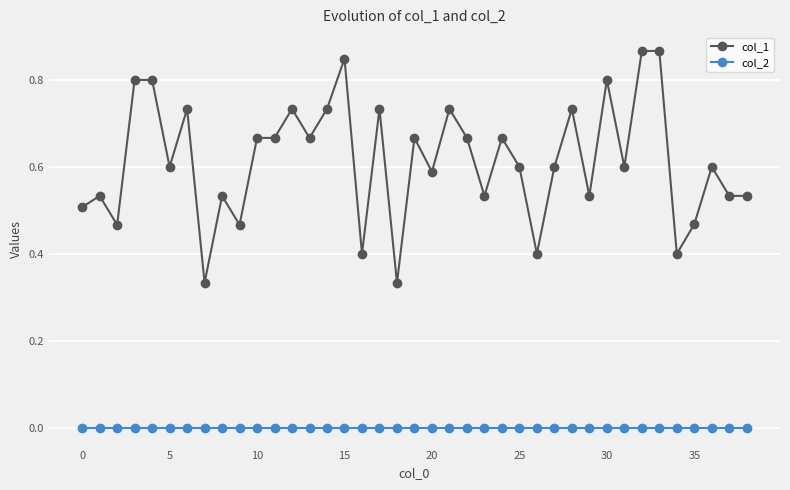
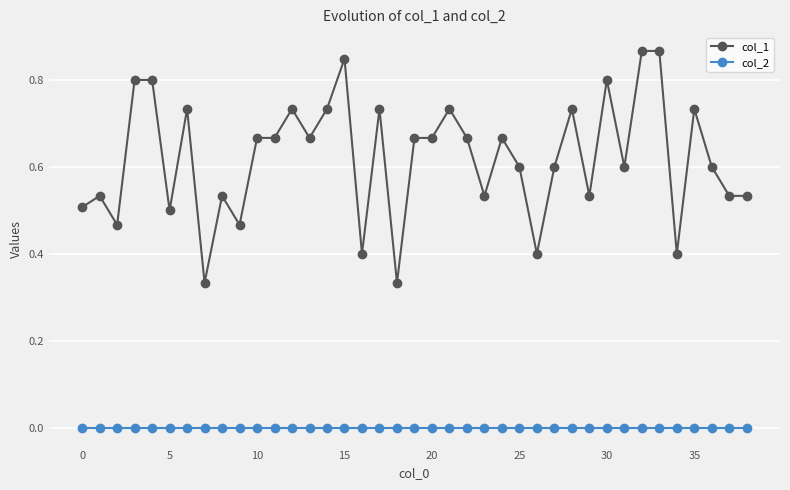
col_1, 5: 0.6 -> 0.5
col_1, 20: 0.59 -> 0.67
col_1, 35: 0.47 -> 0.73
